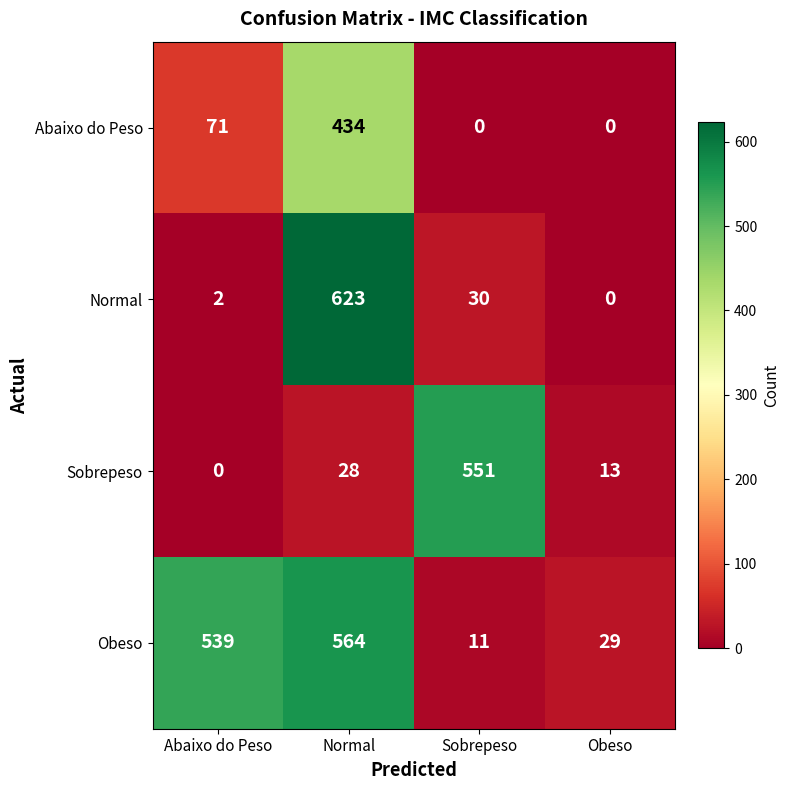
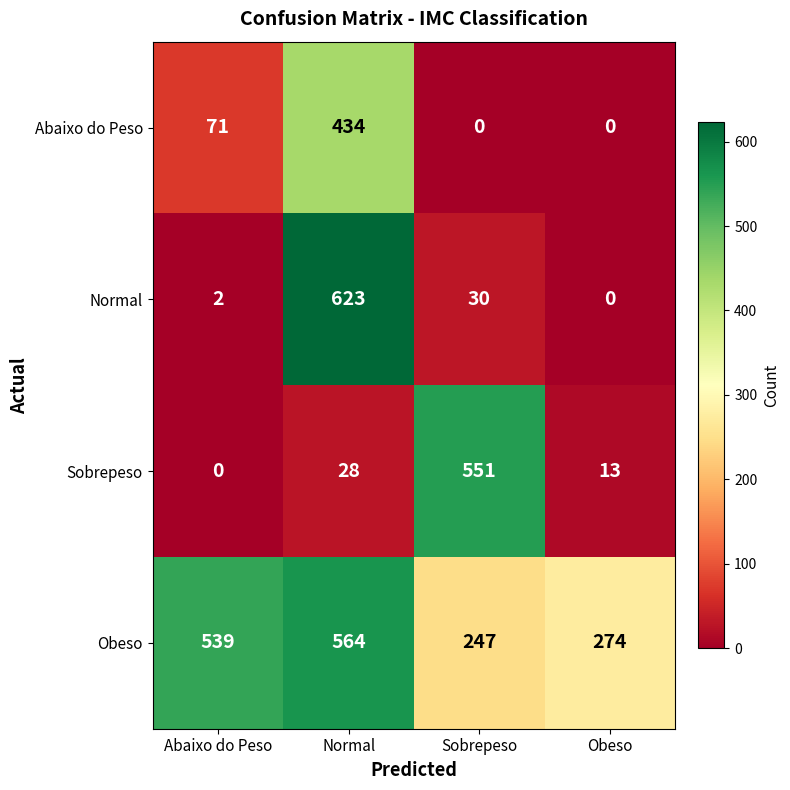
Obeso, Sobrepeso: 11 -> 247
Obeso, Obeso: 29 -> 274
